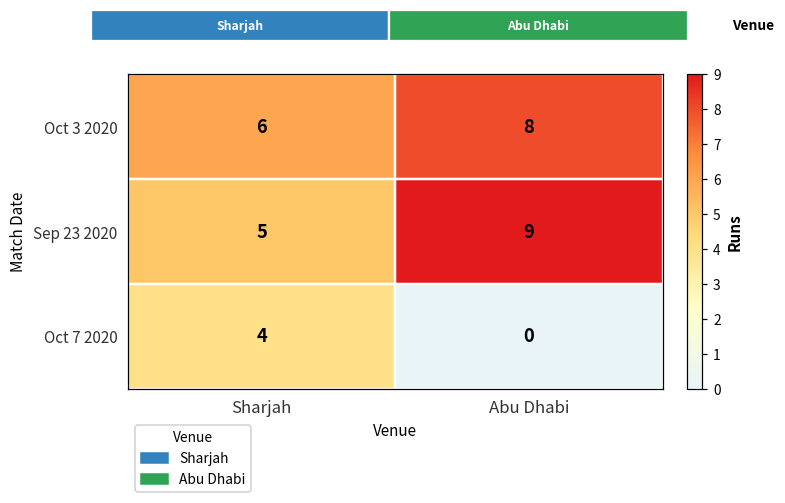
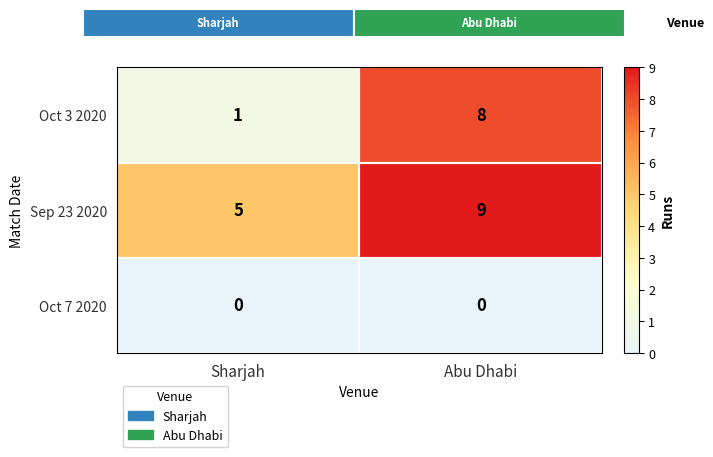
Oct 3 2020, Sharjah: 6 -> 1
Oct 7 2020, Sharjah: 4 -> 0
